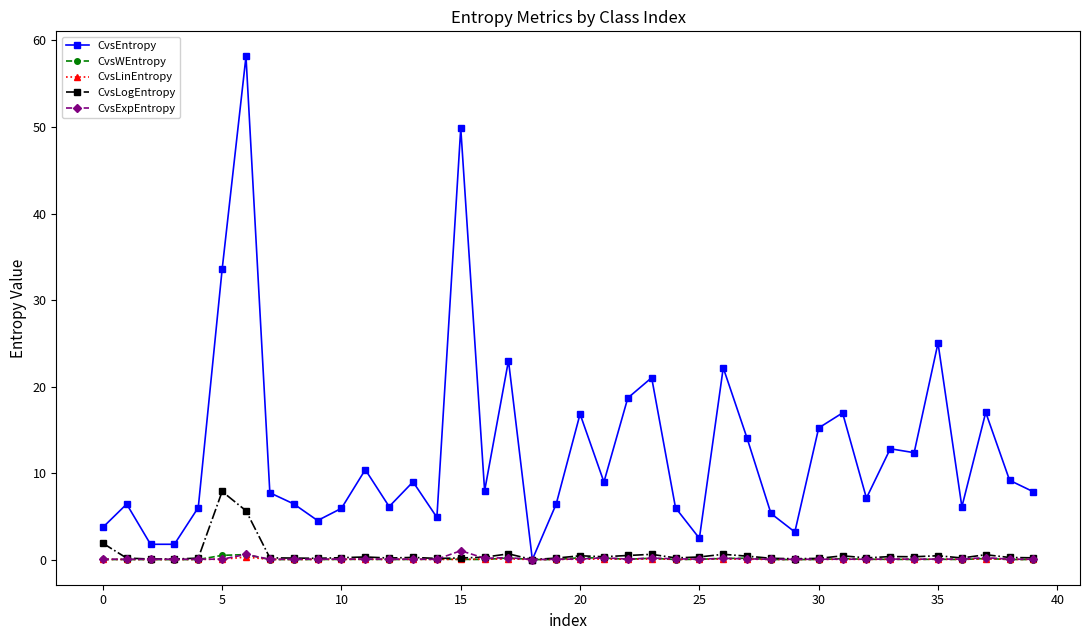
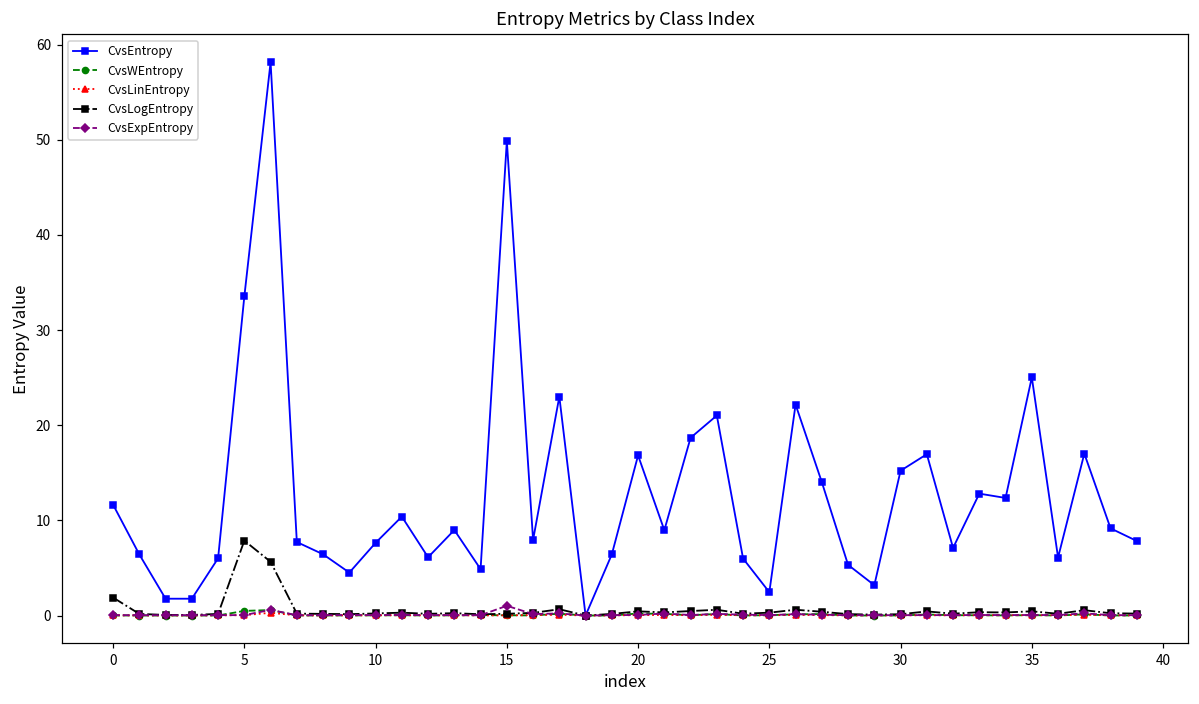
CvsEntropy, 0: 4 -> 12
CvsEntropy, 10: 6 -> 8
